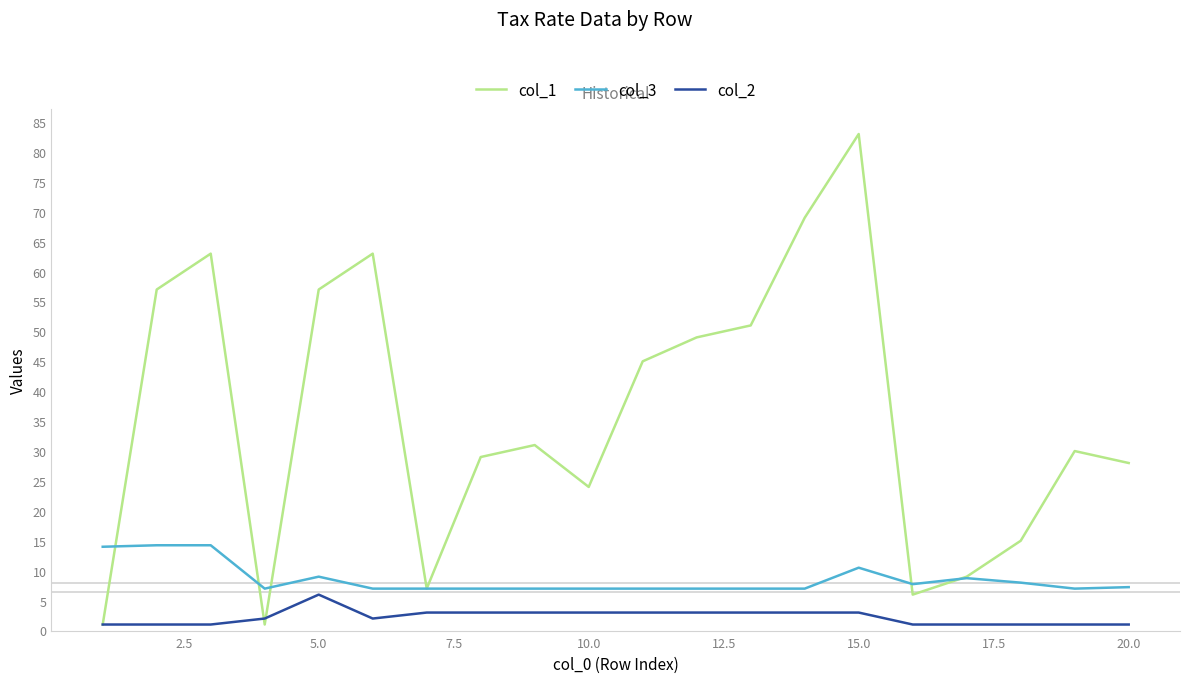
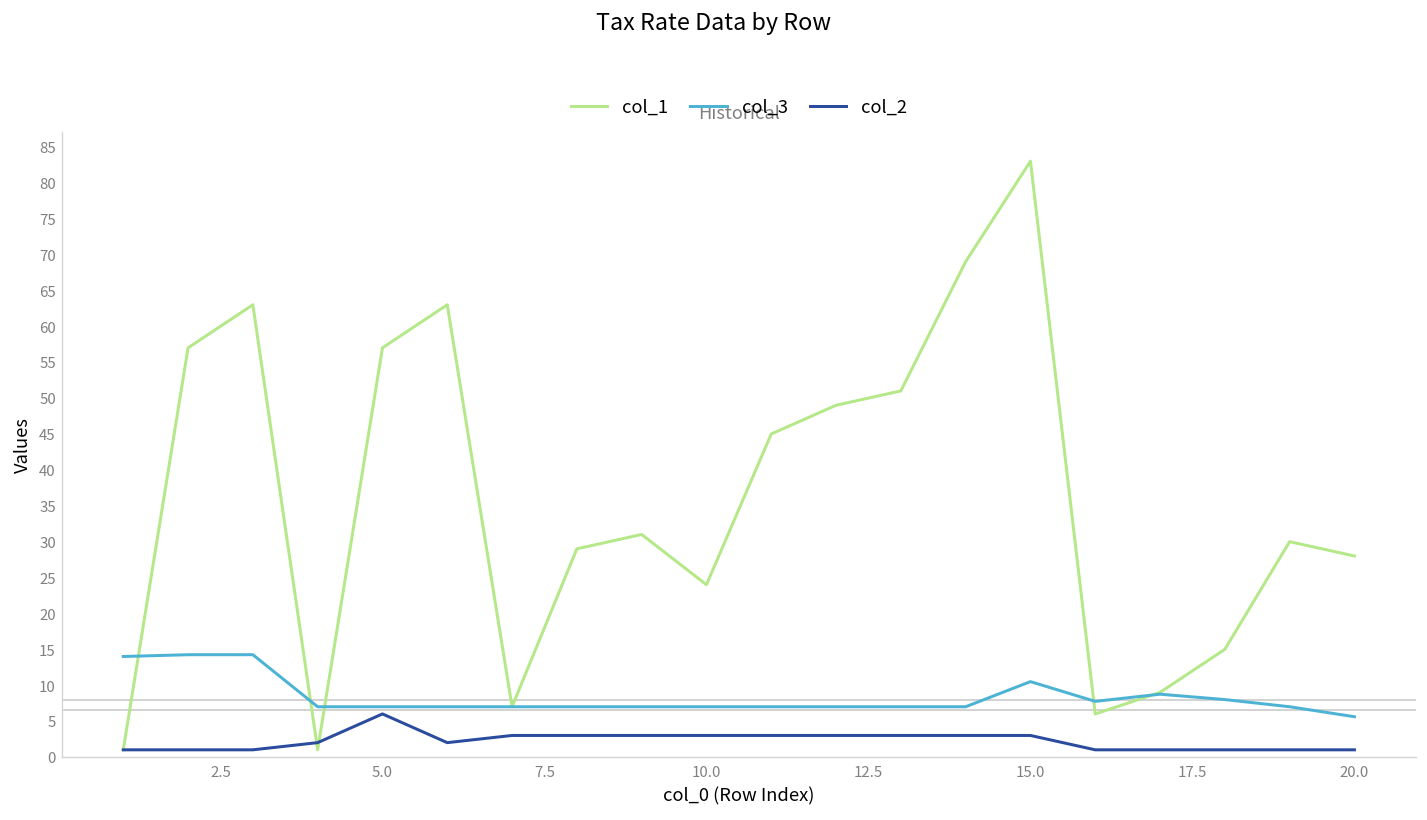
col_3, 5.0: 9 -> 7
col_3, 20.0: 7 -> 6
